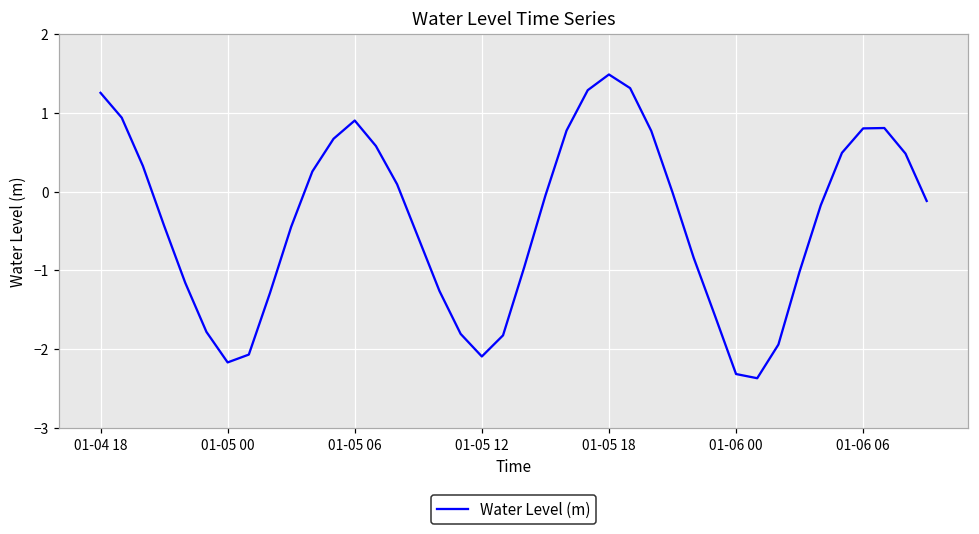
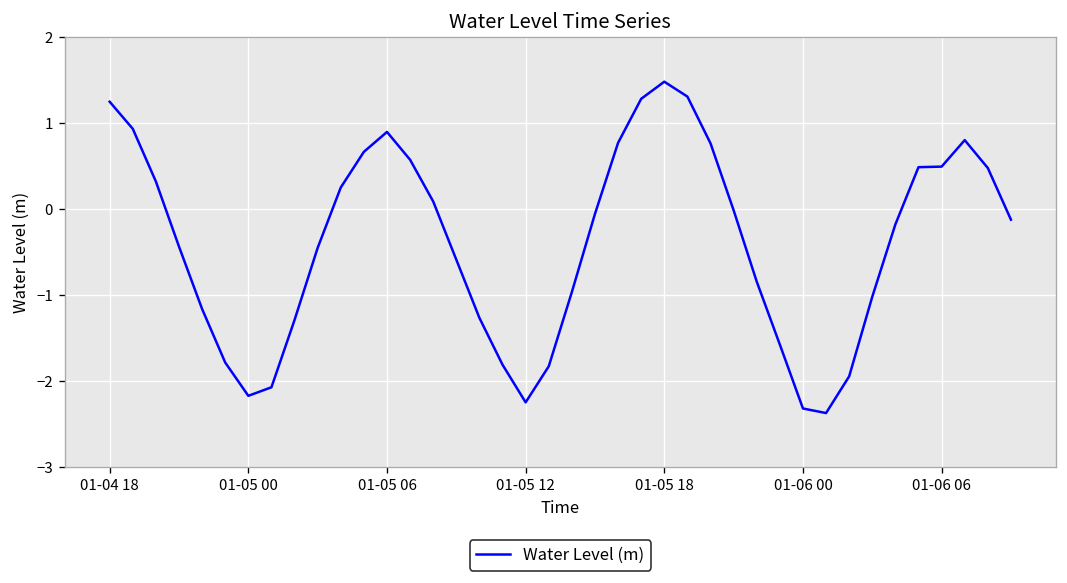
01-05 12: -2.1 -> -2.2
01-06 06: 0.8 -> 0.5
